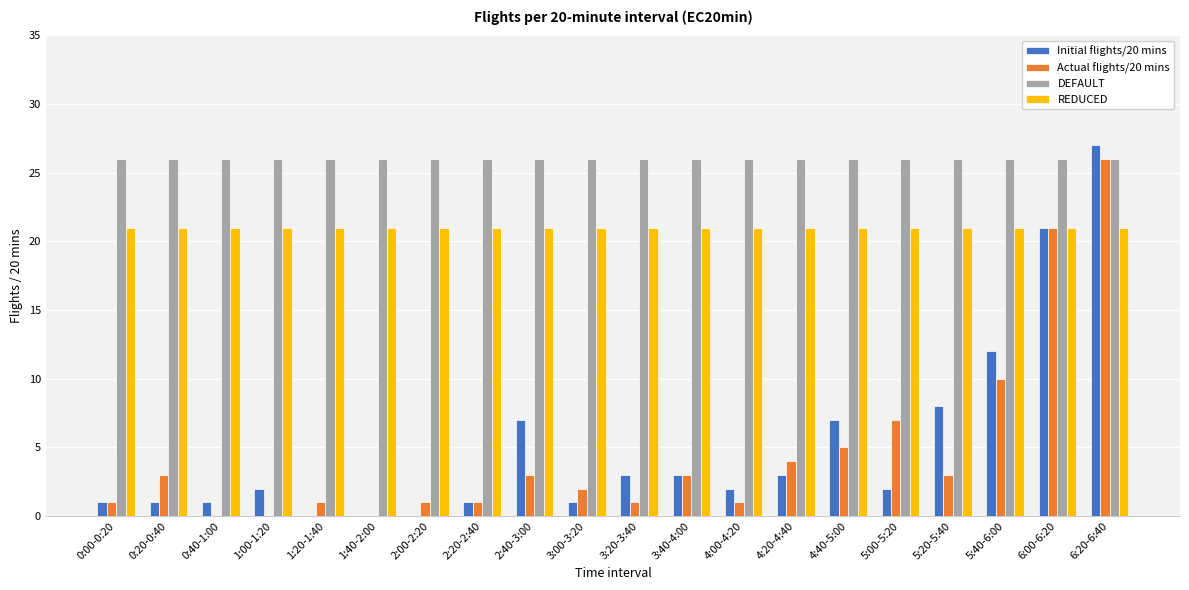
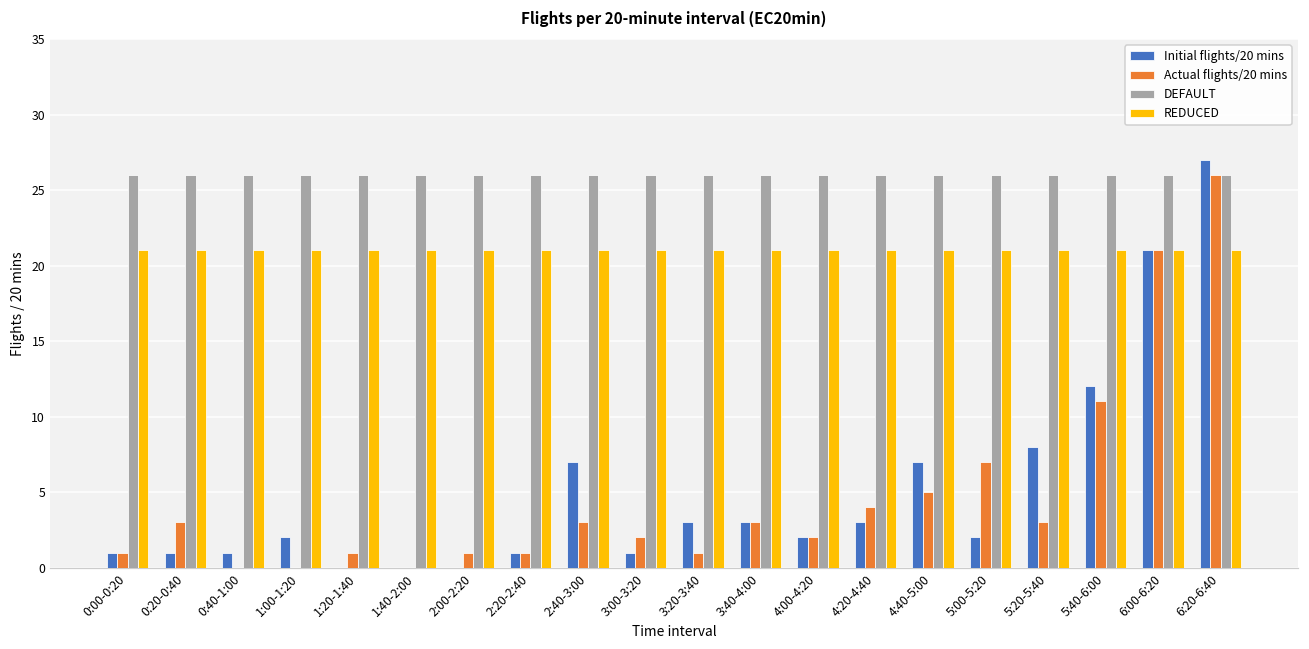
Actual flights/20 mins, 4:00-4:20: 1 -> 2
Actual flights/20 mins, 5:40-6:00: 10 -> 11
